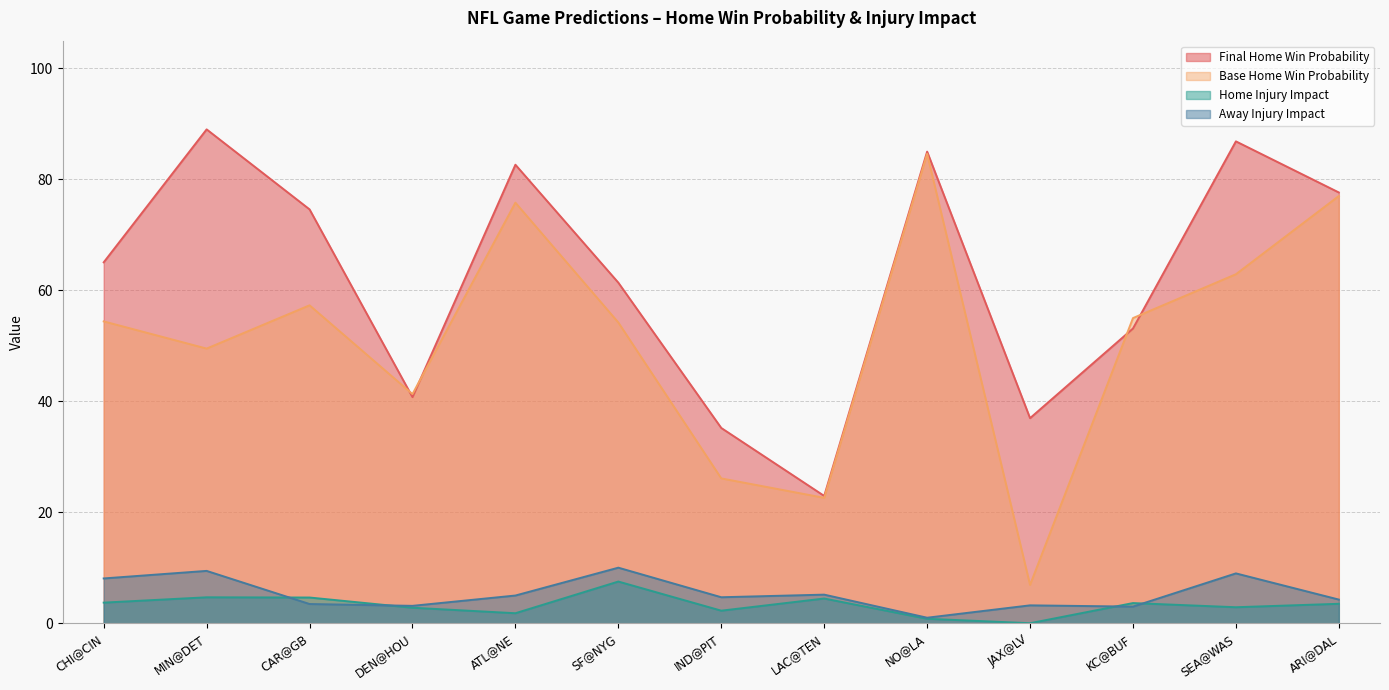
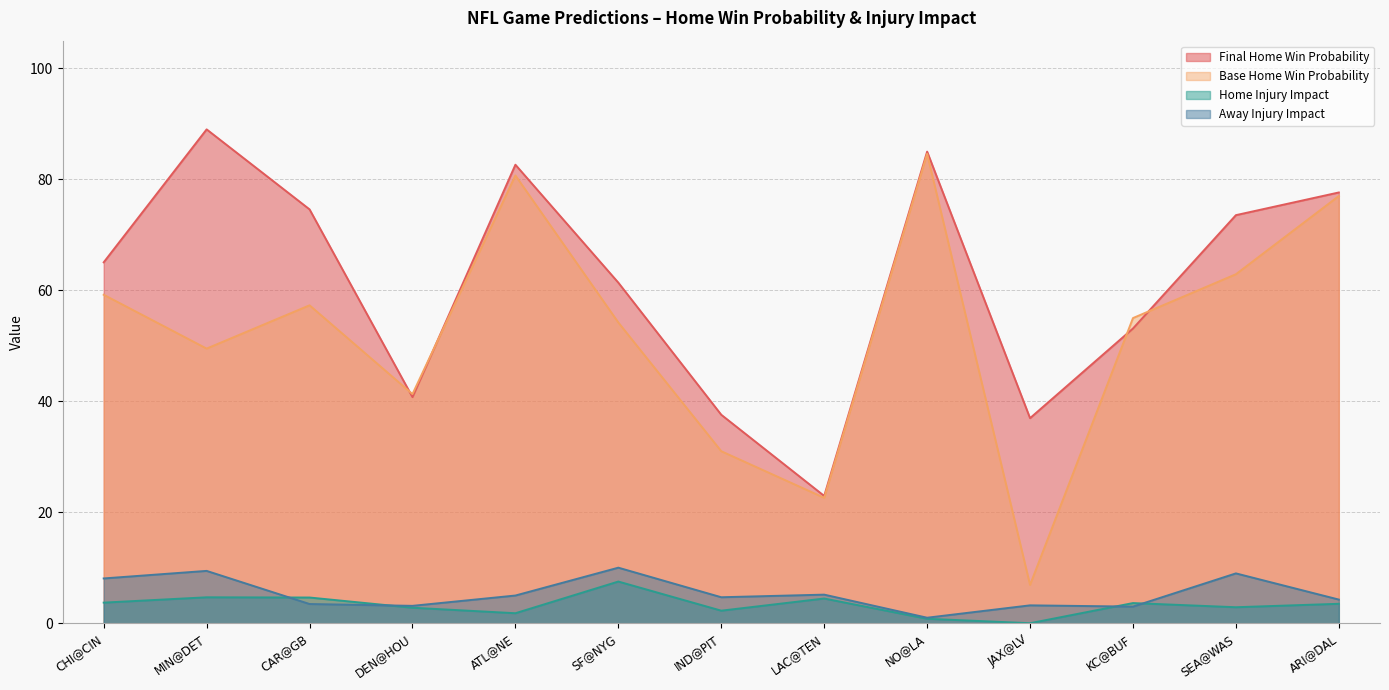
Base Home Win Probability, CHI@CIN: 54 -> 59
Base Home Win Probability, ATL@NE: 76 -> 81
Final Home Win Probability, IND@PIT: 35 -> 38
Base Home Win Probability, IND@PIT: 26 -> 31
Final Home Win Probability, SEA@WAS: 87 -> 74
